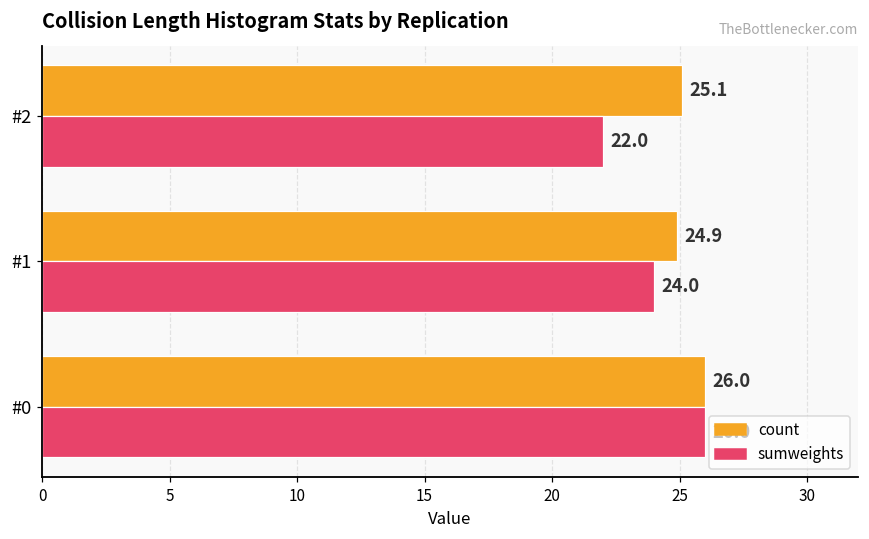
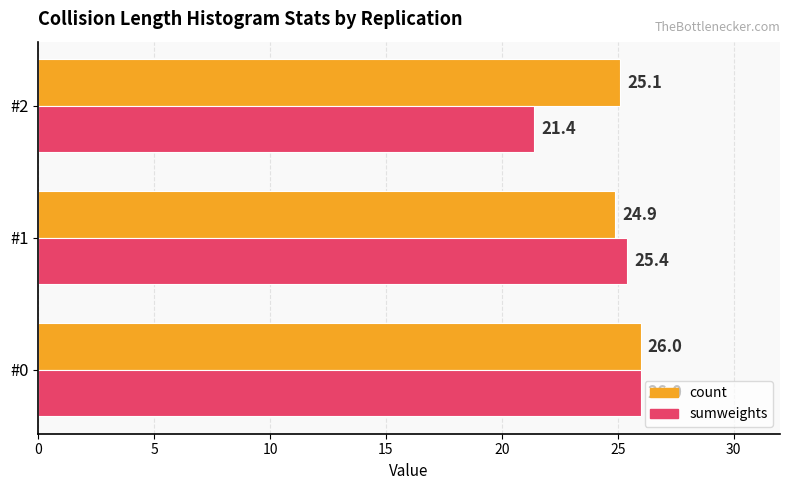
sumweights, #2: 22.0 -> 21.4
sumweights, #1: 24.0 -> 25.4
